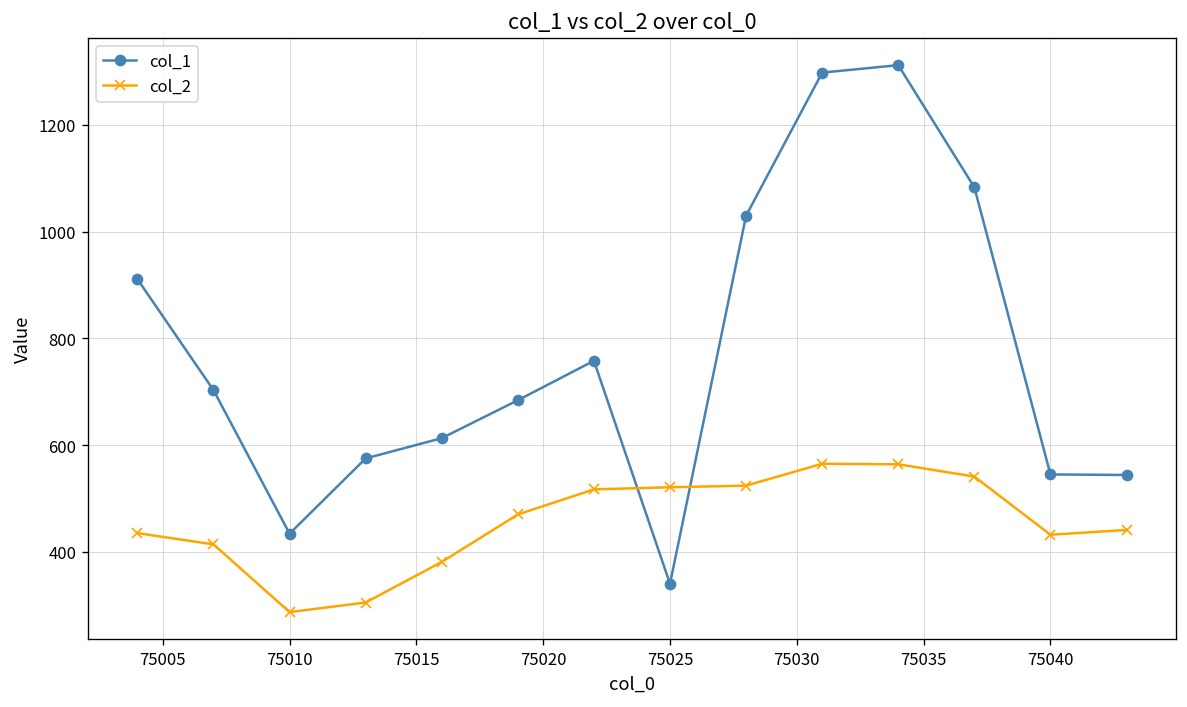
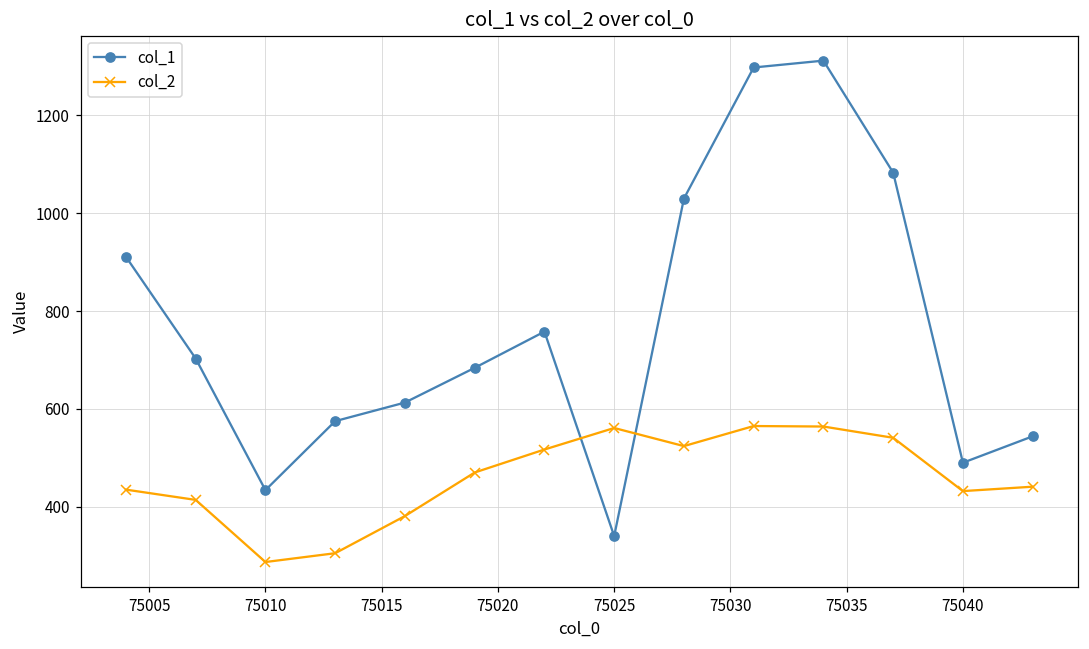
col_2, 75025: 520 -> 560
col_1, 75040: 550 -> 490
